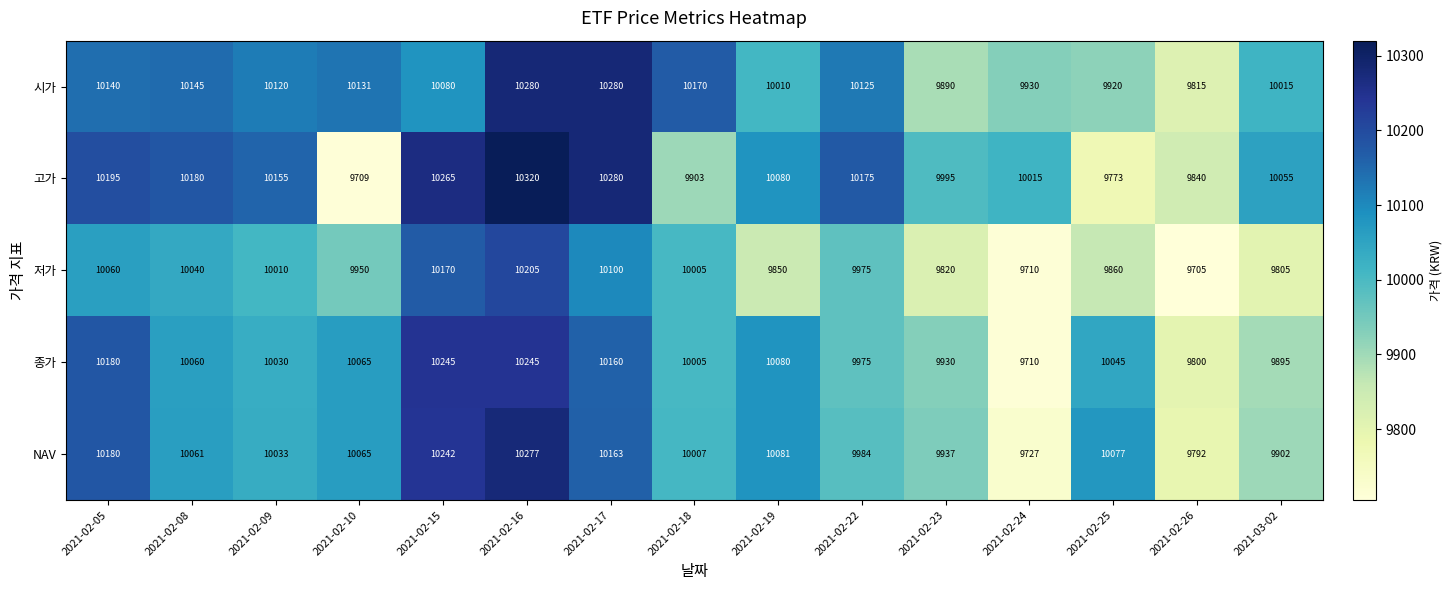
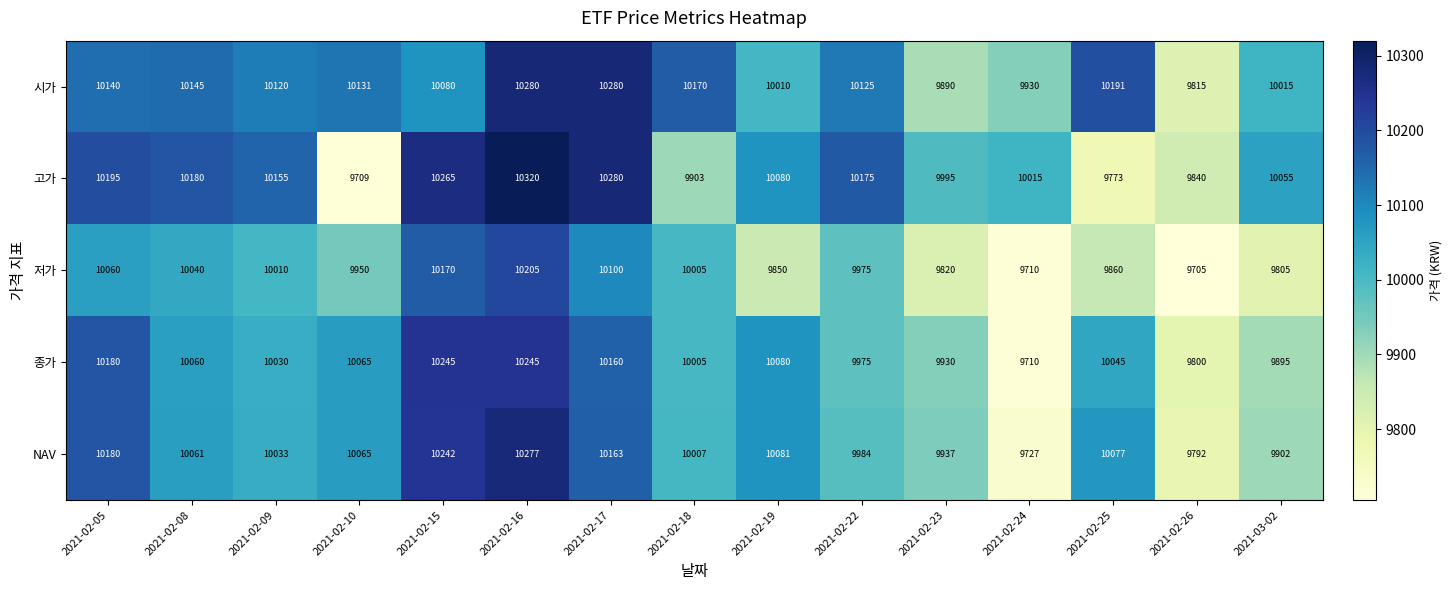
시가, 2021-02-25: 9920 -> 10191
